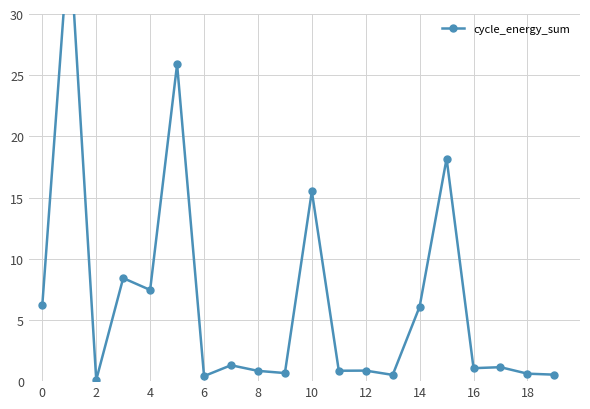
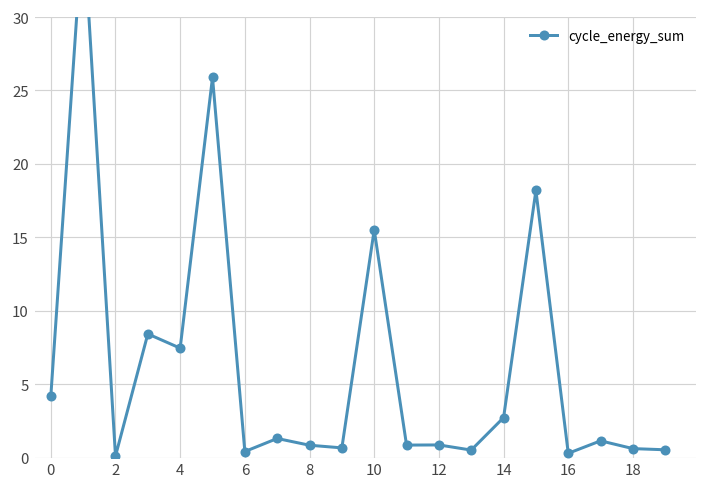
0: 6.3 -> 4.2
14: 6.1 -> 2.7
16: 1.1 -> 0.3
